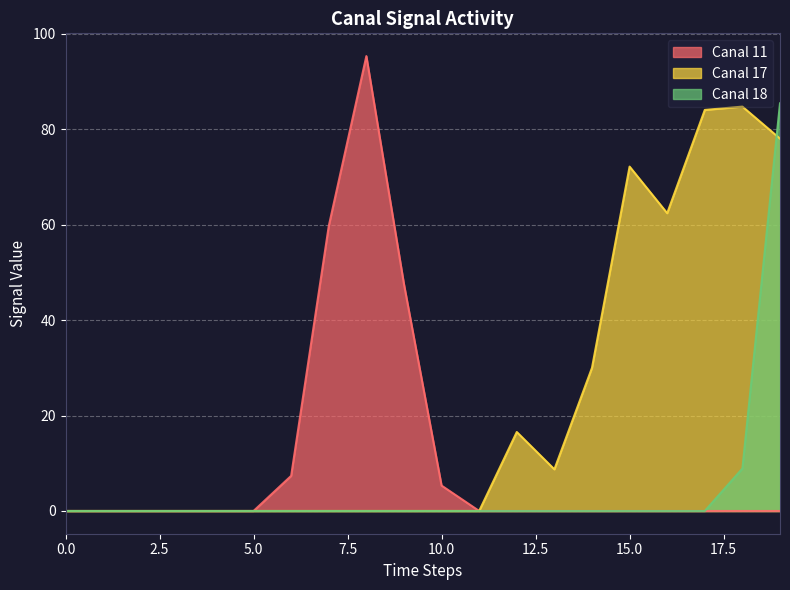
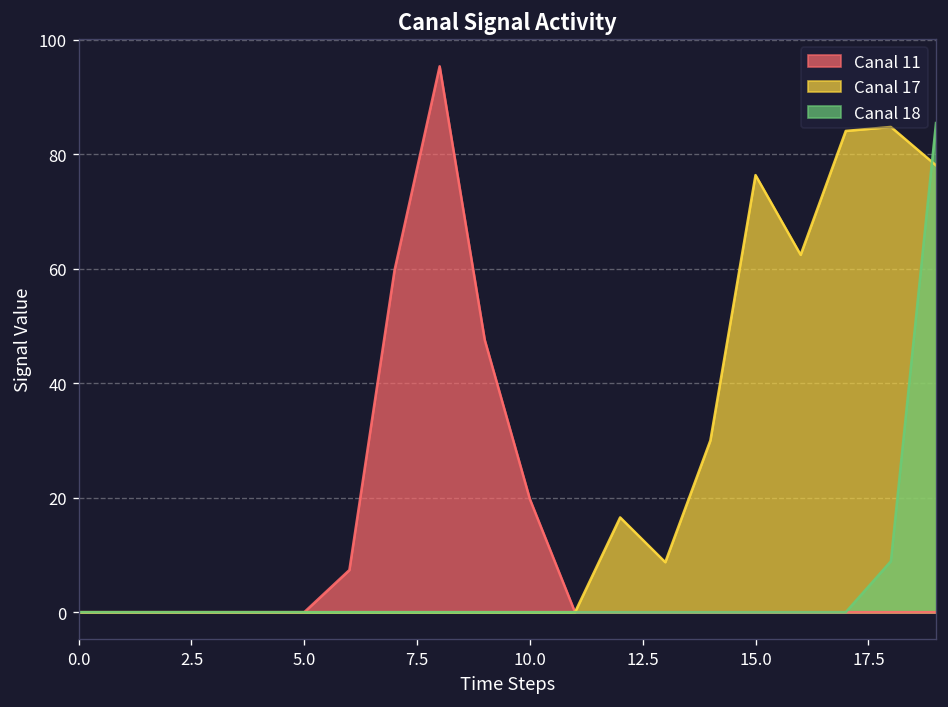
Canal 11, 10.0: 5 -> 20
Canal 17, 15.0: 72 -> 76
